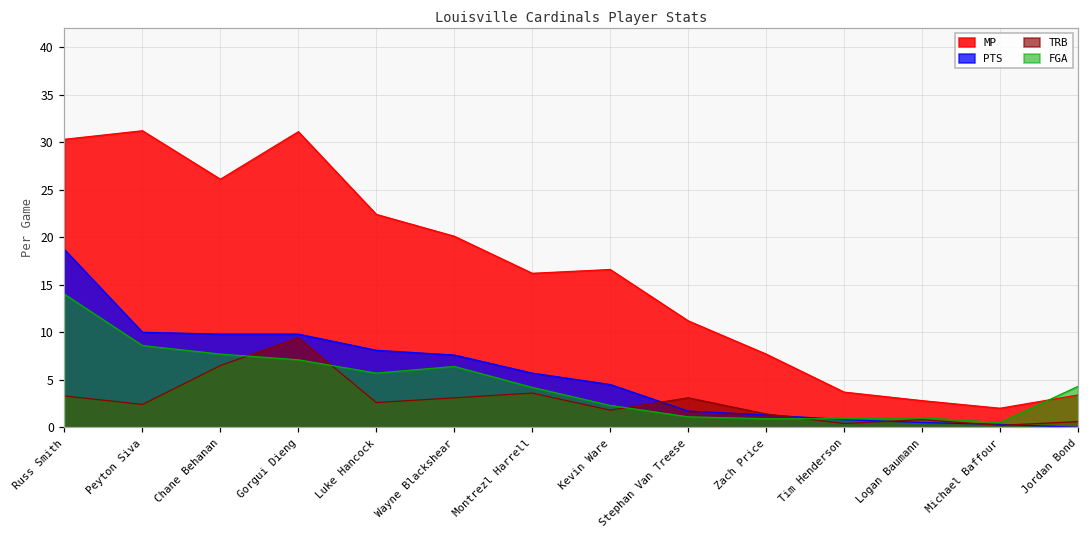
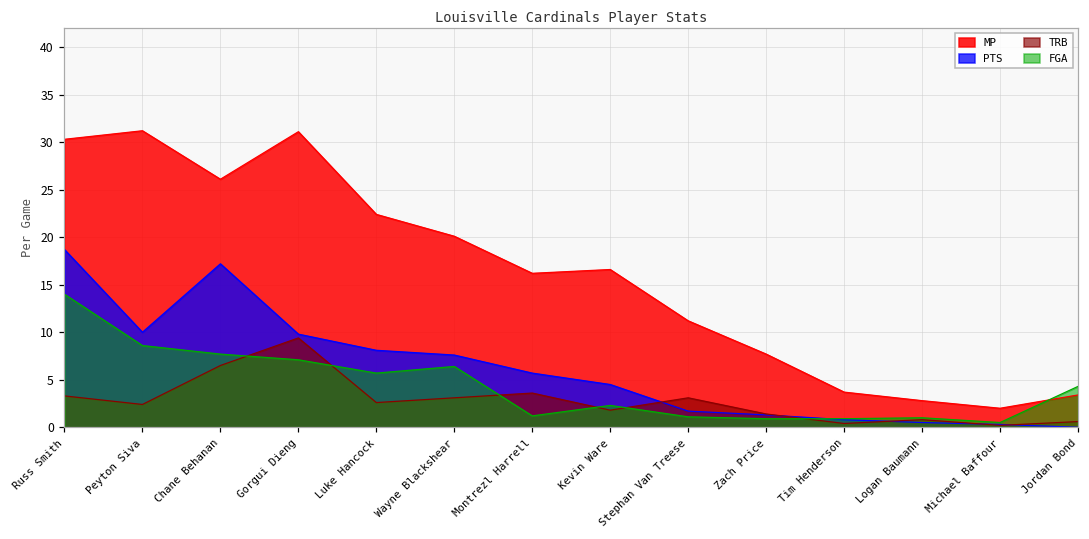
PTS, Chane Behanan: 10 -> 17
FGA, Montrezl Harrell: 4 -> 1
